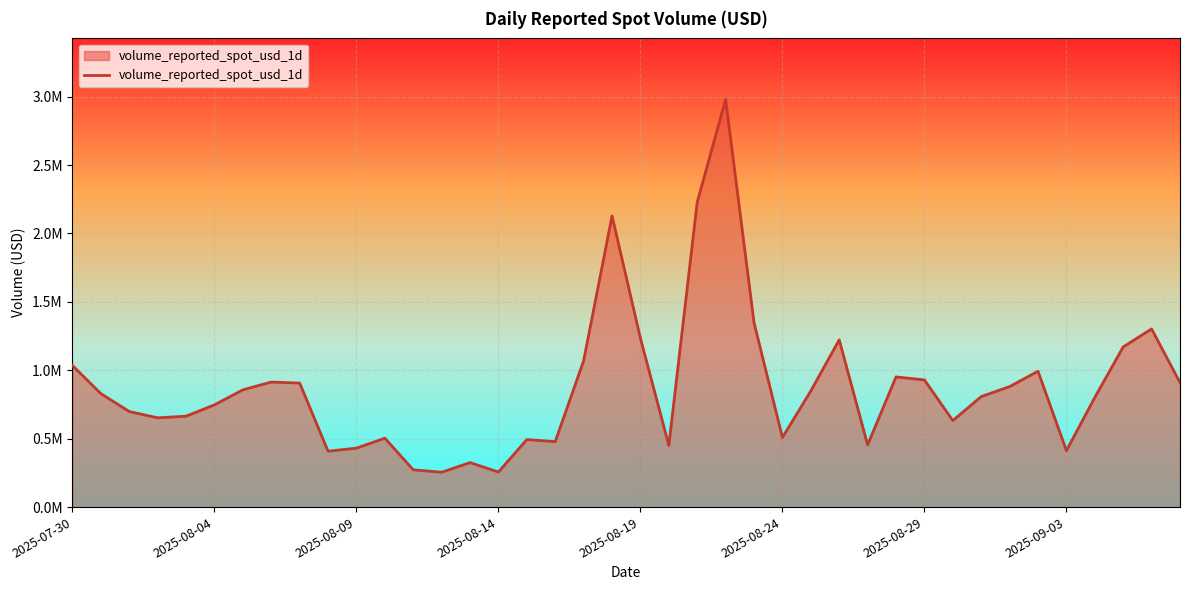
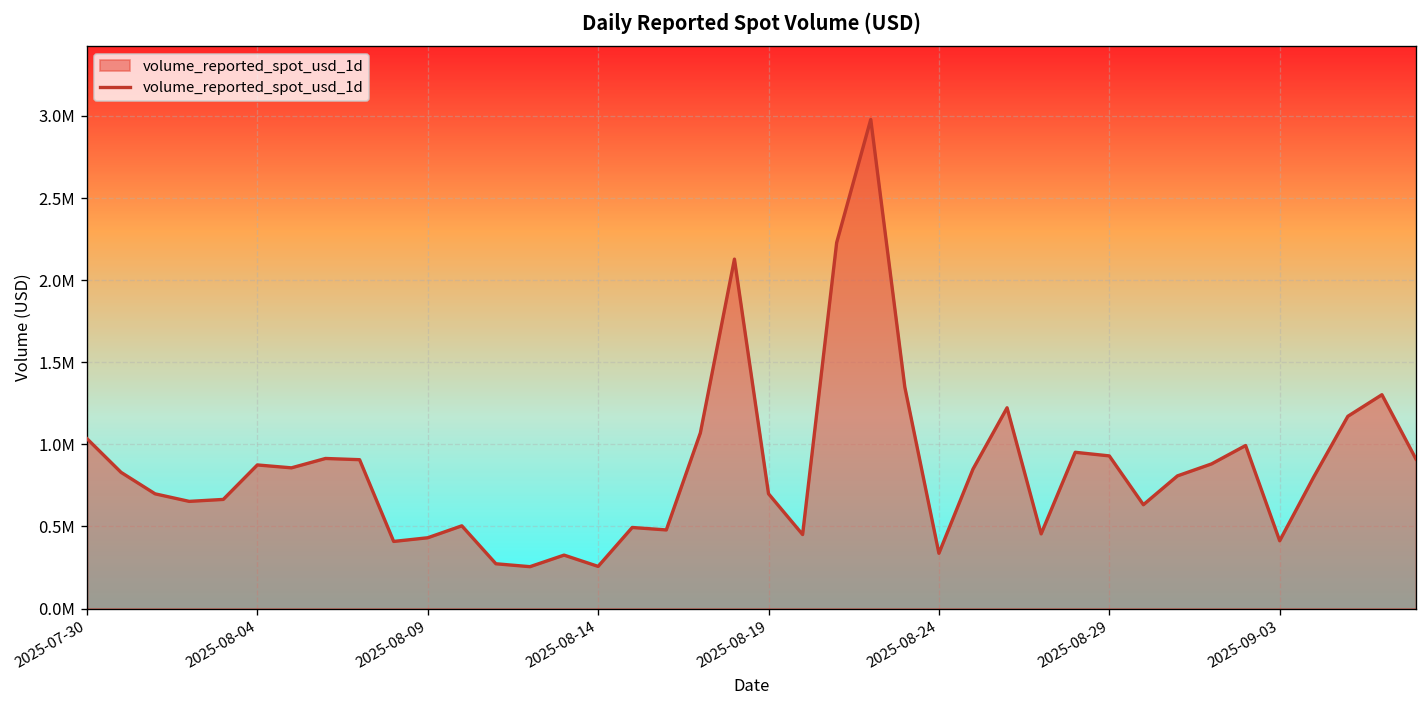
2025-08-04: 750000 -> 870000
2025-08-19: 1230000 -> 700000
2025-08-24: 510000 -> 340000
